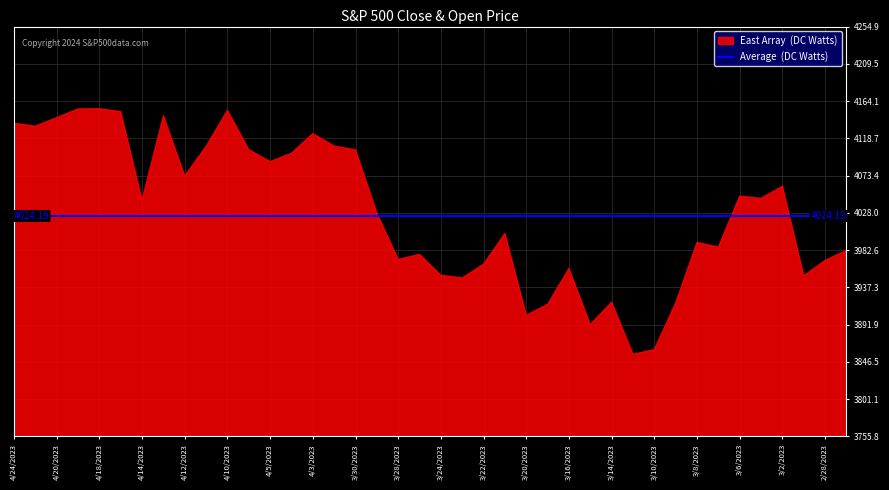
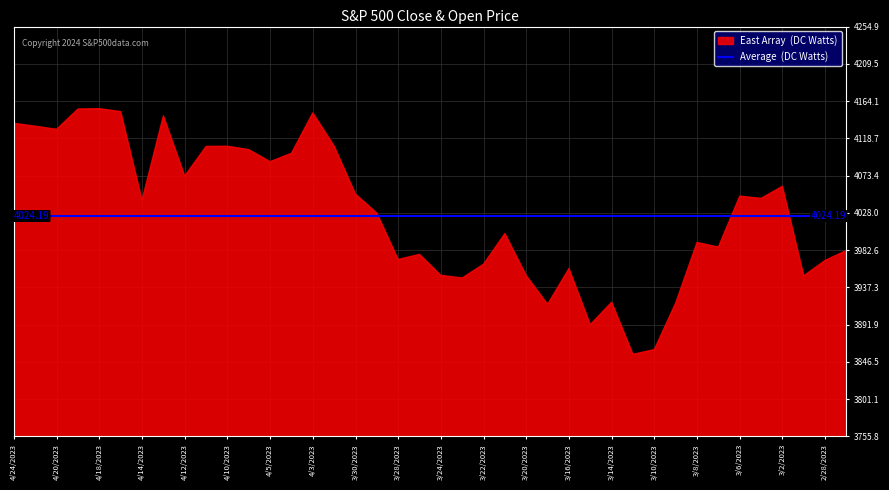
East Array (DC Watts), 4/20/2023: 4140 -> 4130
East Array (DC Watts), 4/10/2023: 4150 -> 4110
East Array (DC Watts), 4/3/2023: 4120 -> 4150
East Array (DC Watts), 3/30/2023: 4100 -> 4050
East Array (DC Watts), 3/20/2023: 3900 -> 3950
